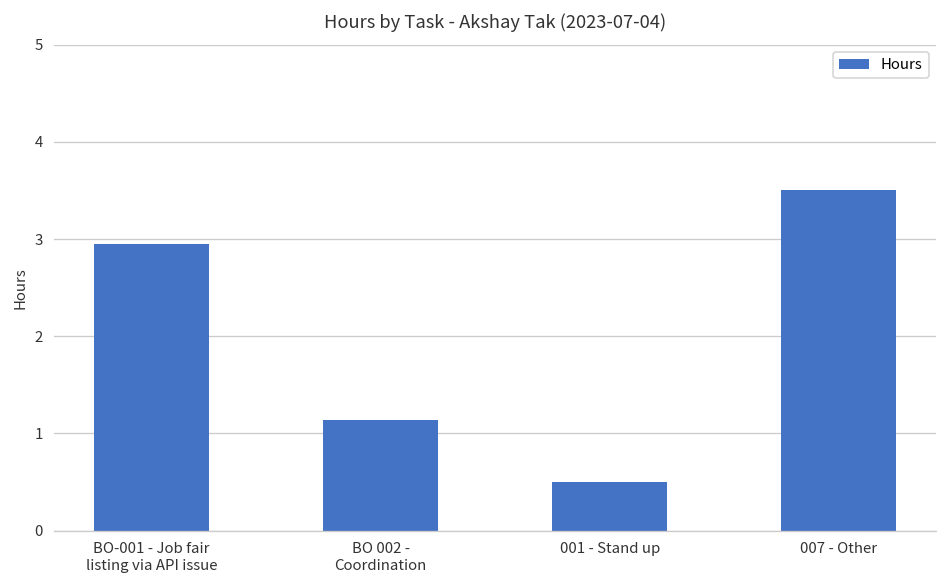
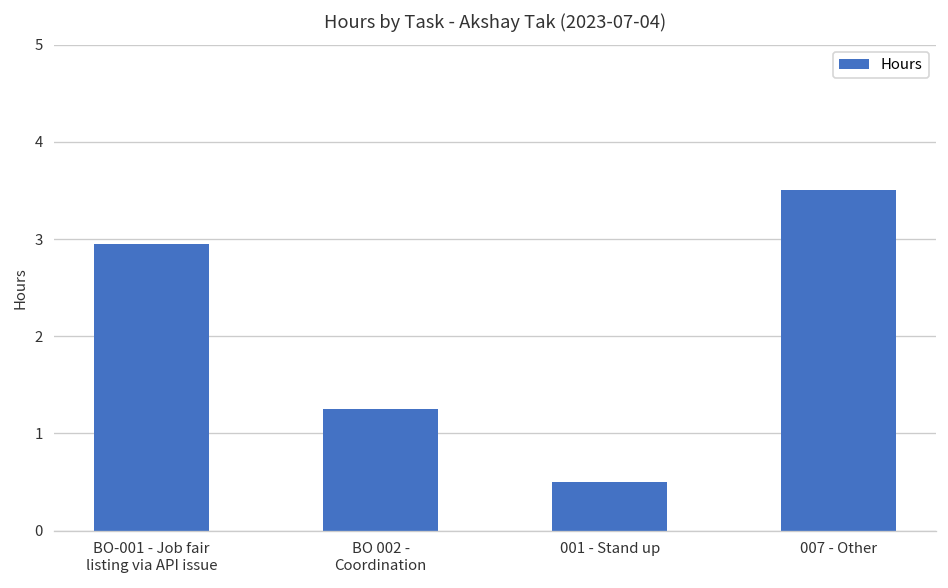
BO 002 - Coordination: 1.1 -> 1.3
